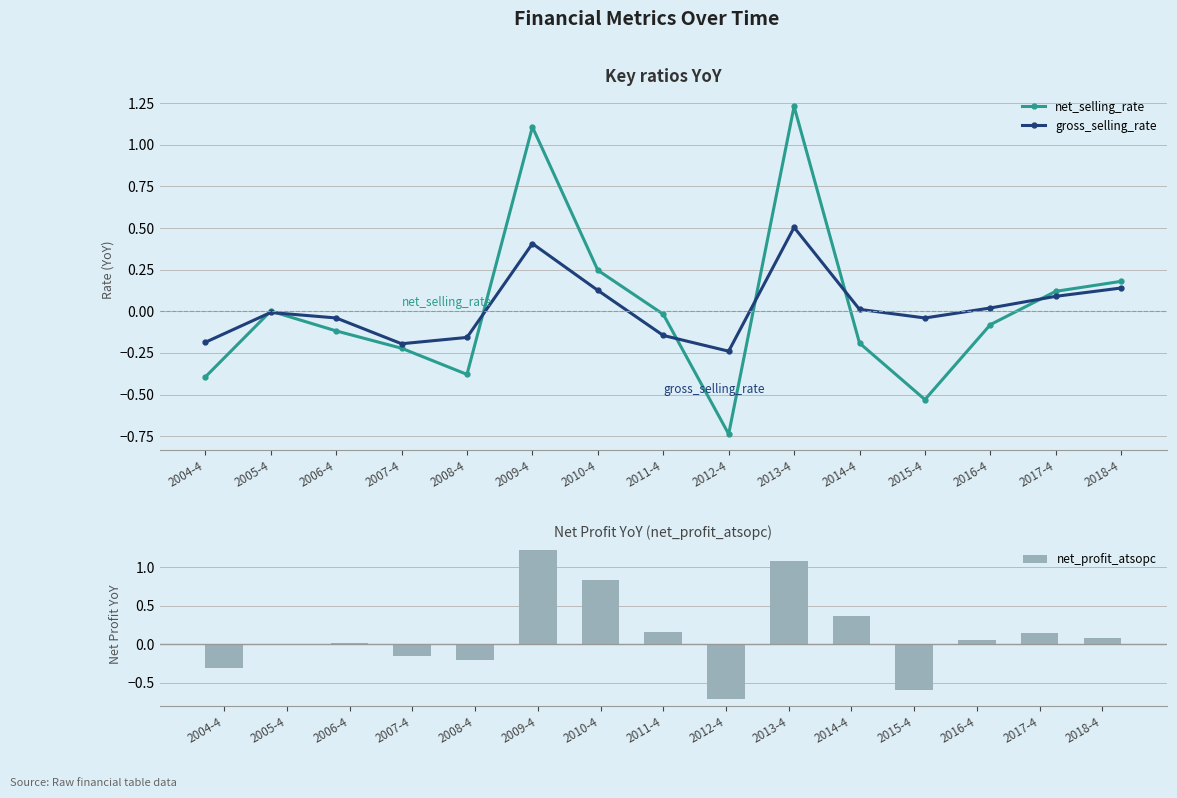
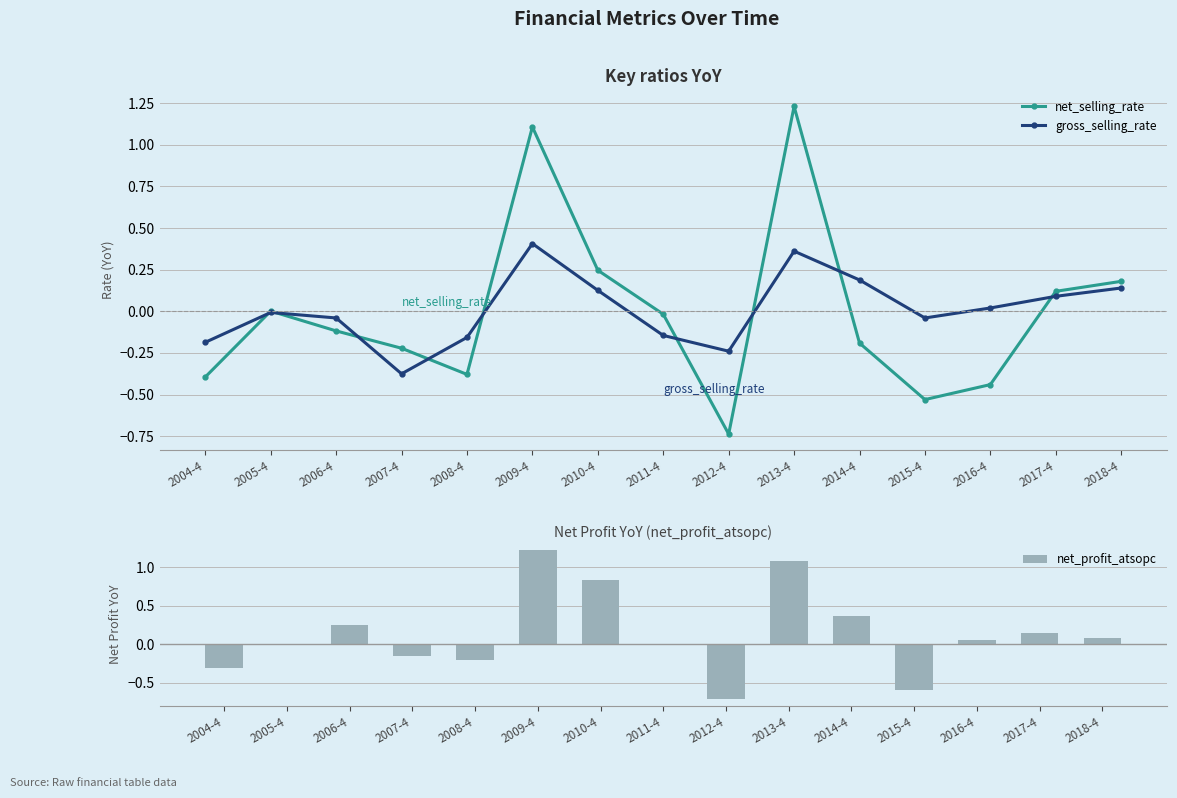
Key ratios YoY, gross_selling_rate, 2007-4: -0.19 -> -0.38
Key ratios YoY, gross_selling_rate, 2013-4: 0.50 -> 0.36
Key ratios YoY, gross_selling_rate, 2014-4: 0.01 -> 0.19
Key ratios YoY, net_selling_rate, 2016-4: -0.08 -> -0.44
Net Profit YoY (net_profit_atsopc), 2006-4: 0.0 -> 0.2
Net Profit YoY (net_profit_atsopc), 2011-4: 0.2 -> 0.0
